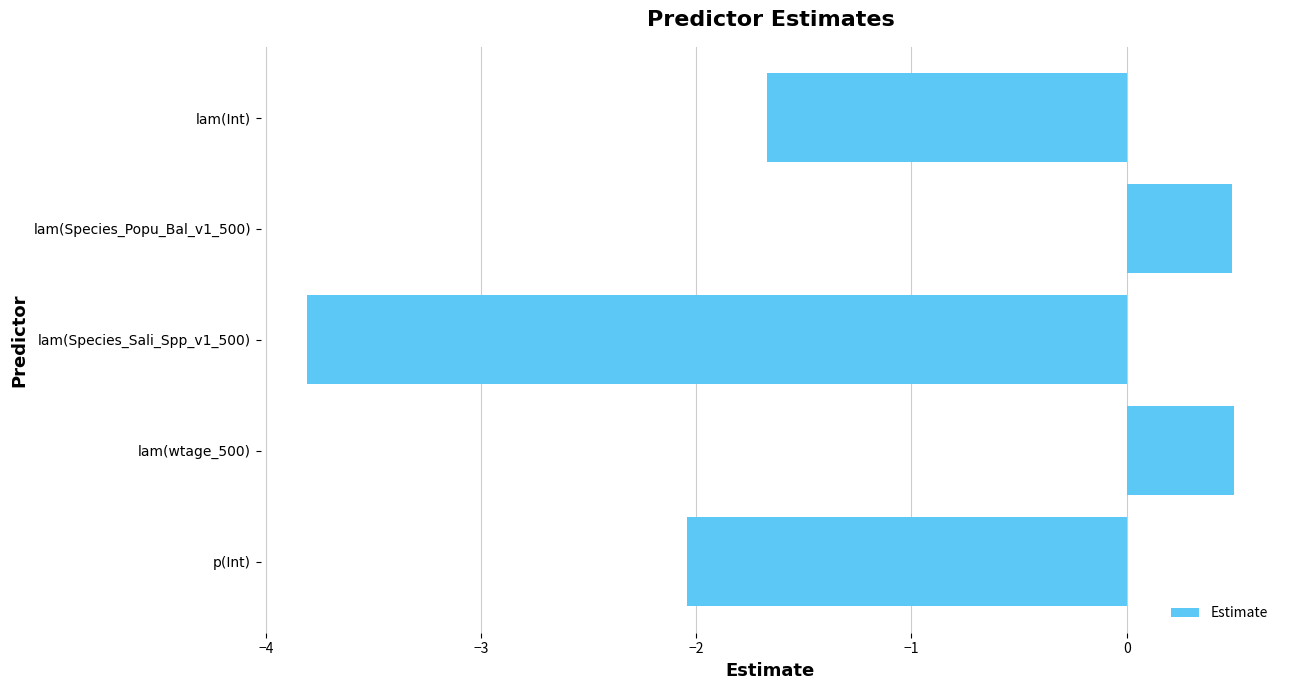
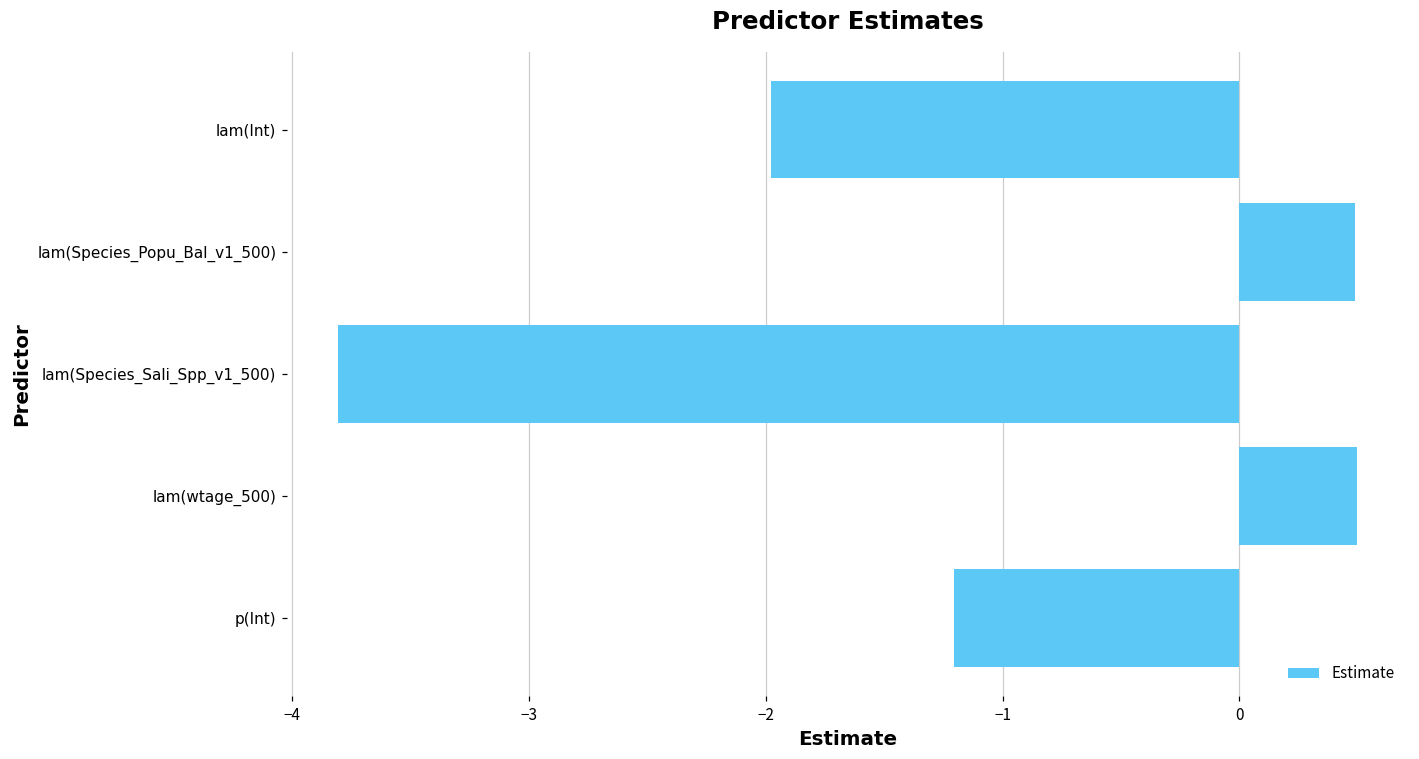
lam(Int): -1.67 -> -1.98
p(Int): -2.04 -> -1.21
